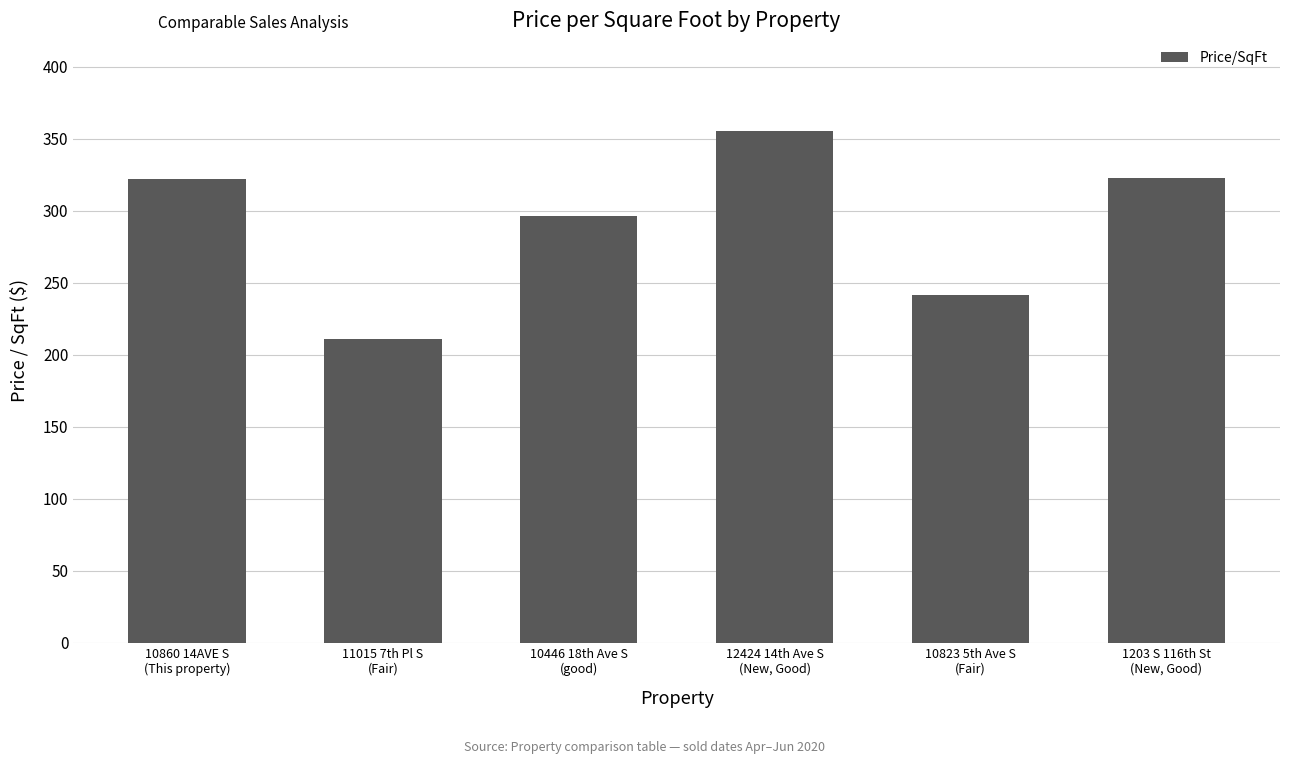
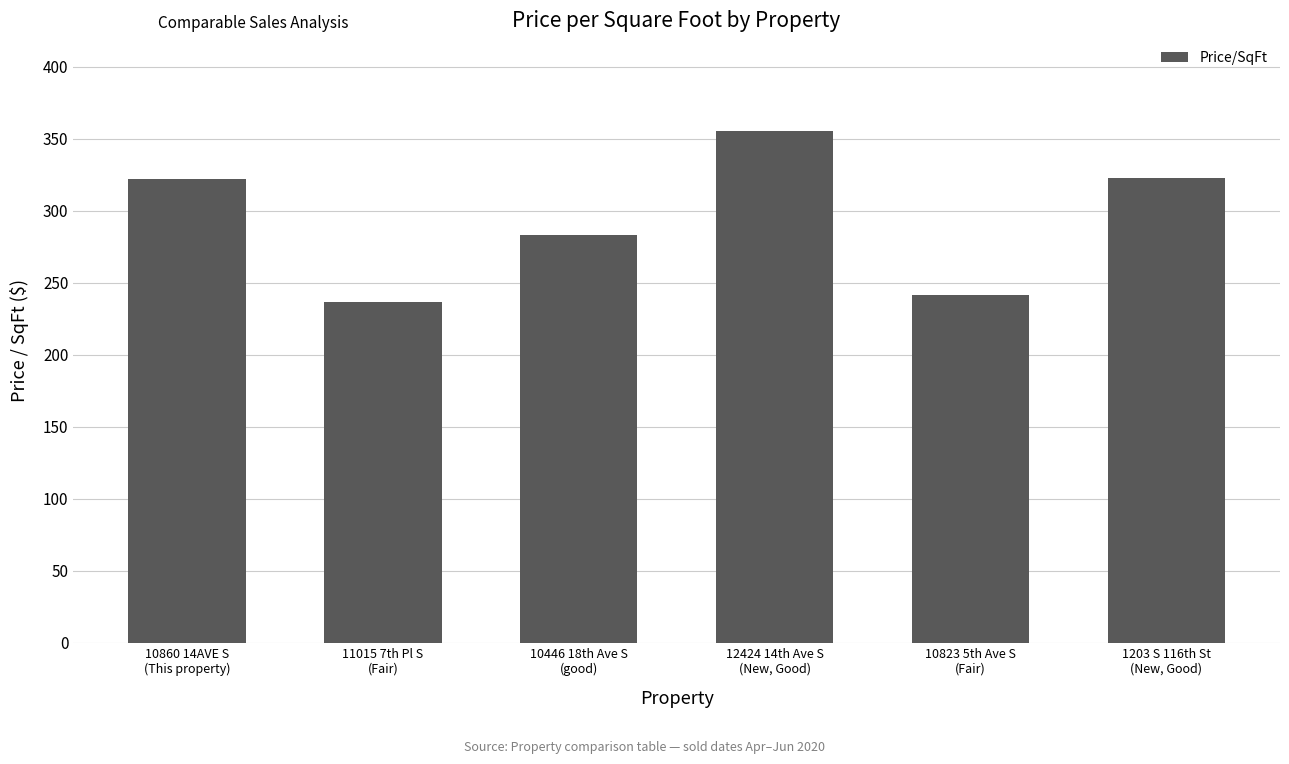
11015 7th Pl S (Fair): 211 -> 237
10446 18th Ave S (good): 296 -> 283
